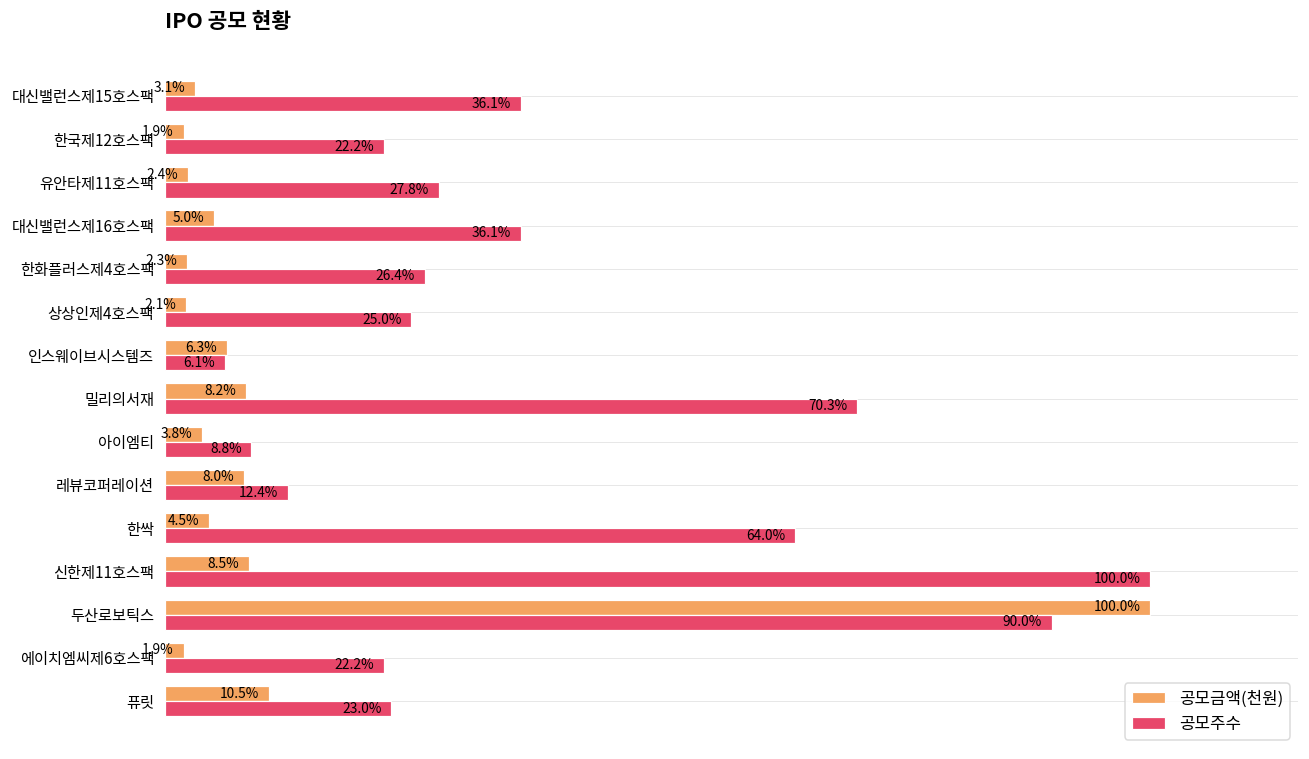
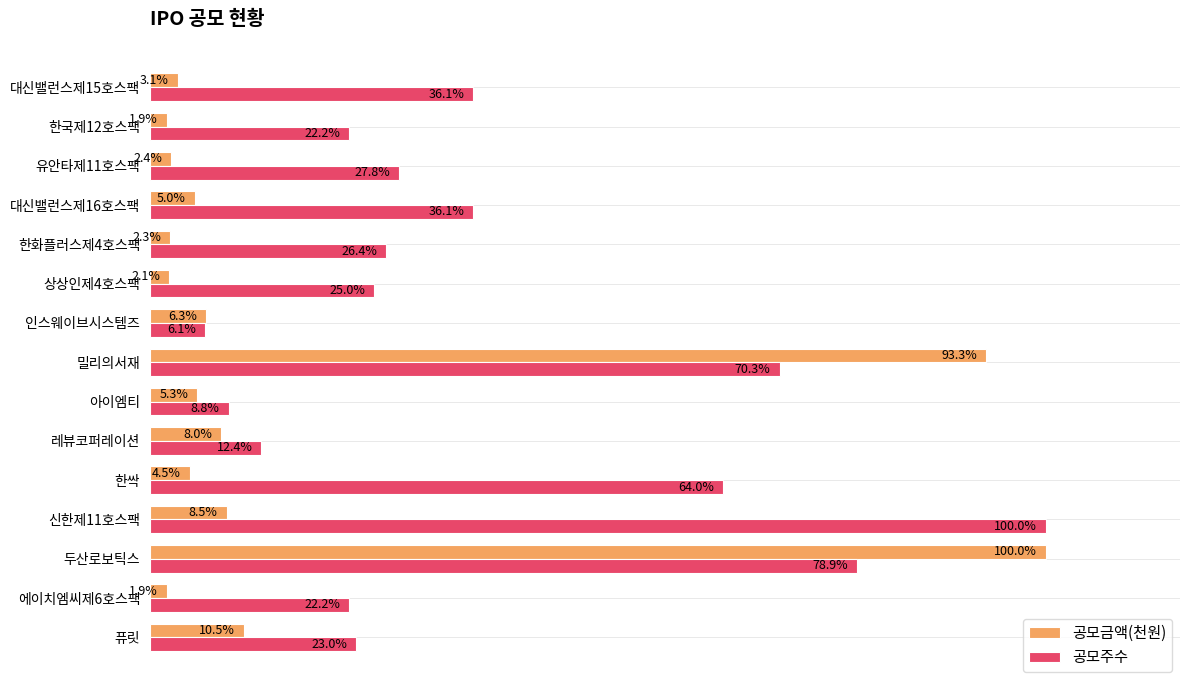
공모금액(천원), 밀리의서재: 8.2% -> 93.3%
공모금액(천원), 아이엠티: 3.8% -> 5.3%
공모주수, 두산로보틱스: 90.0% -> 78.9%
